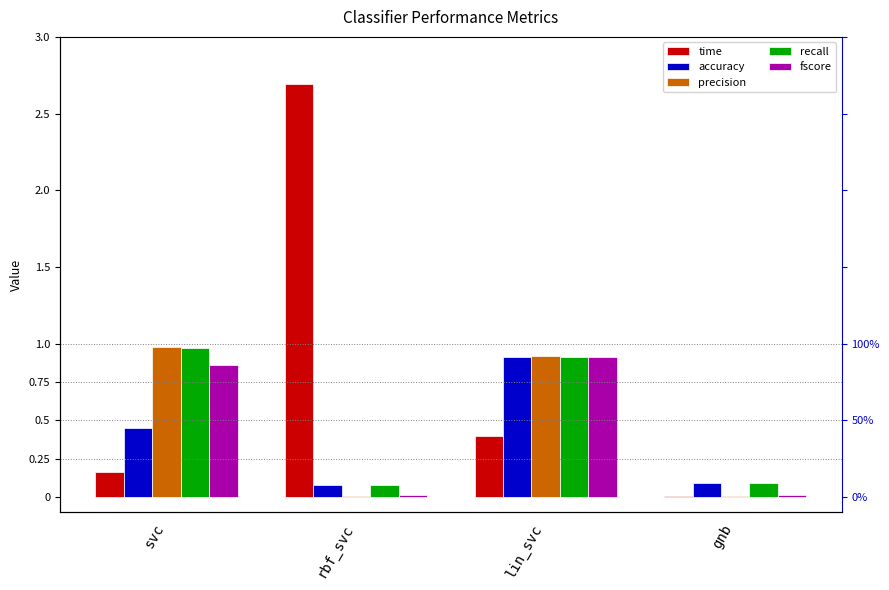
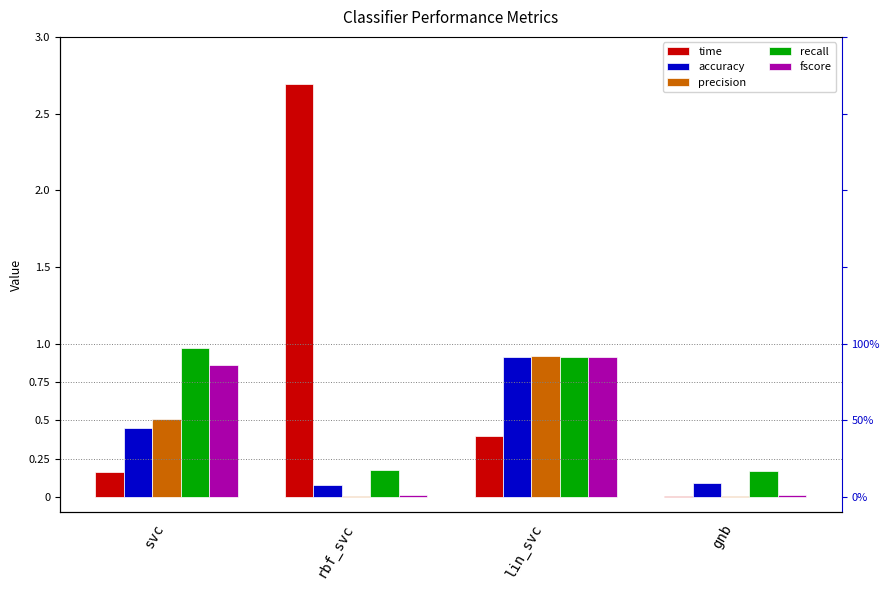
precision, svc: 0.98 -> 0.51
recall, rbf_svc: 0.08 -> 0.17
recall, gnb: 0.09 -> 0.17
